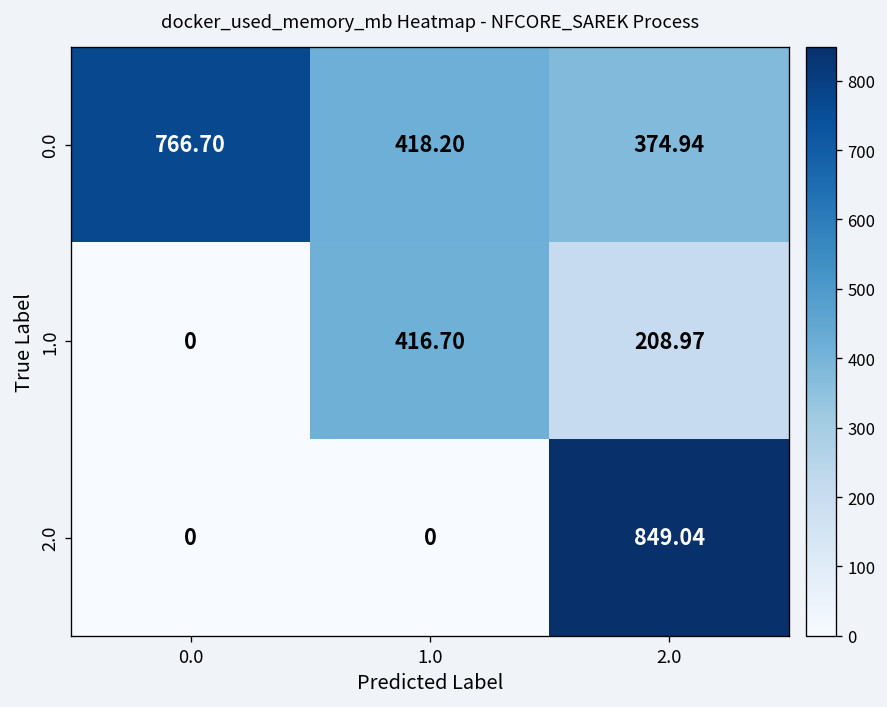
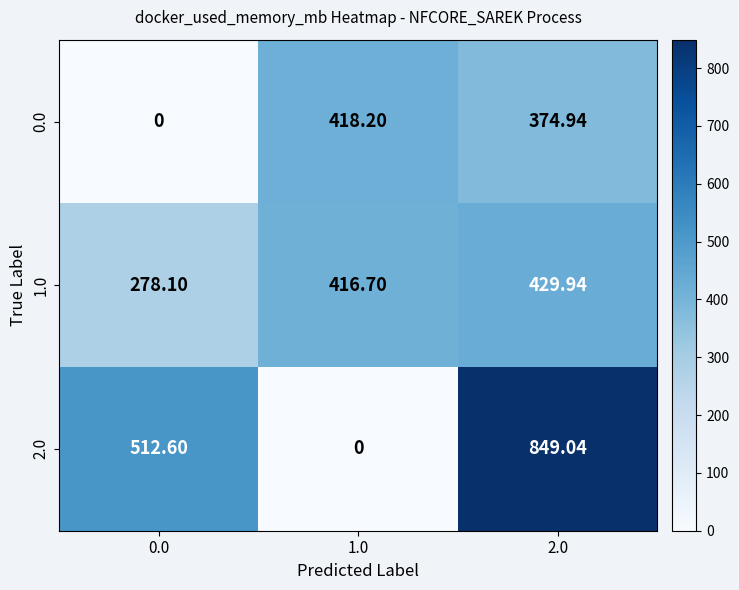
0.0, 0.0: 766.70 -> 0
1.0, 0.0: 0 -> 278.10
1.0, 2.0: 208.97 -> 429.94
2.0, 0.0: 0 -> 512.60
